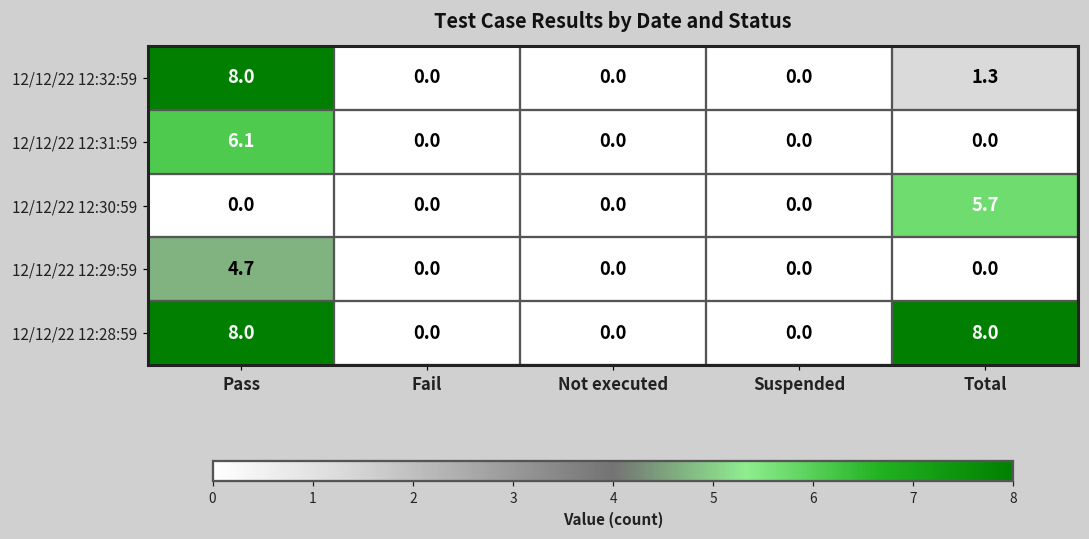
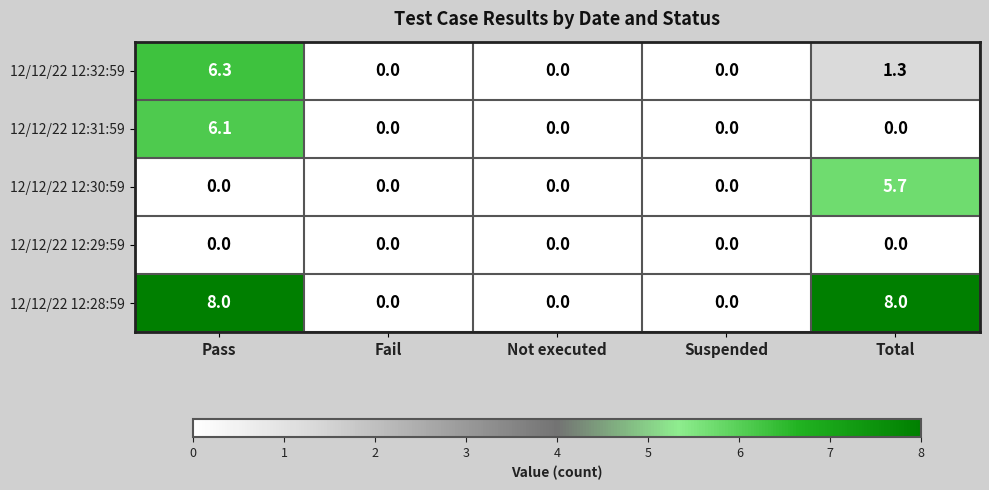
12/12/22 12:32:59, Pass: 8.0 -> 6.3
12/12/22 12:29:59, Pass: 4.7 -> 0.0
